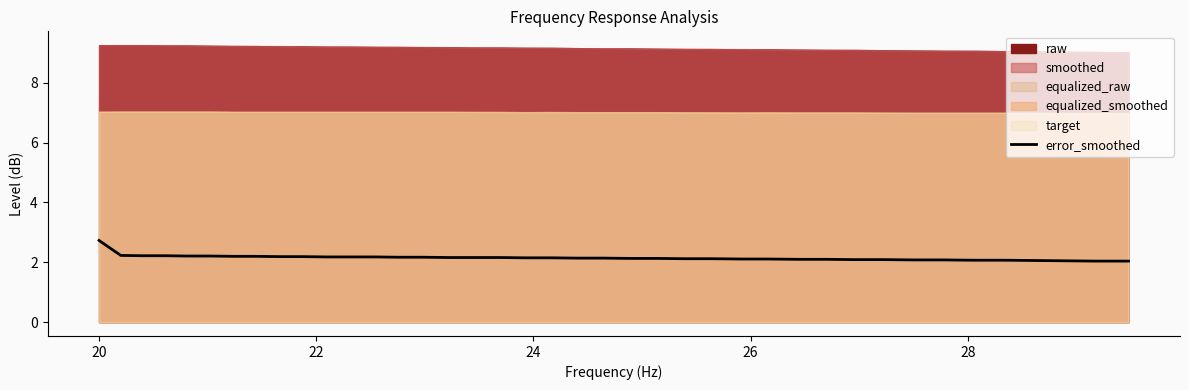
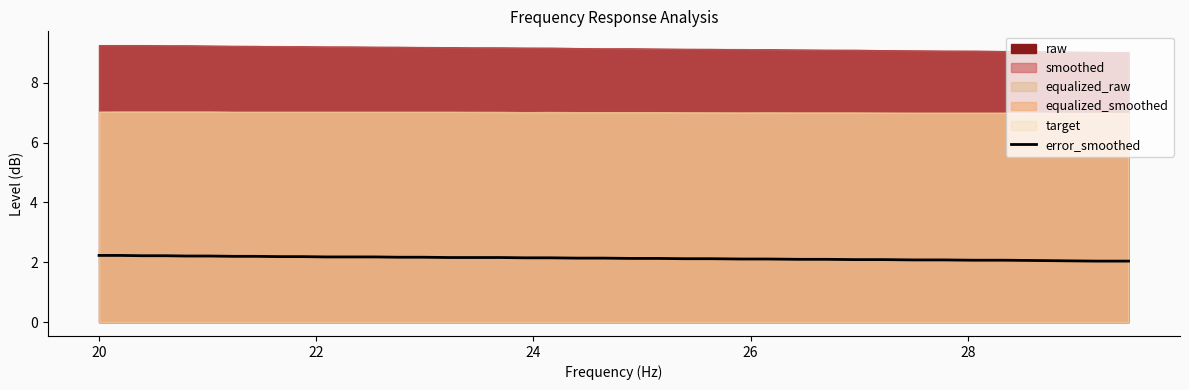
error_smoothed, 20: 2.7 -> 2.2
